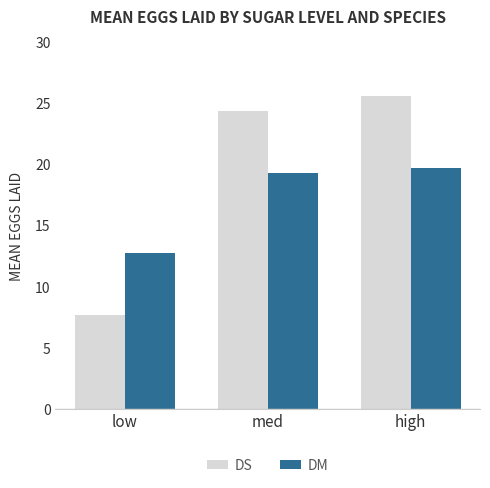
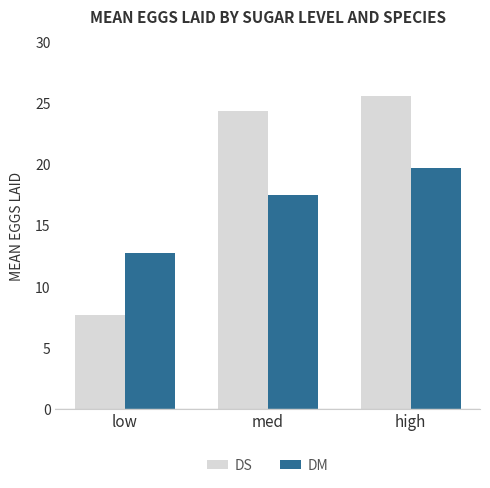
DM, med: 19.3 -> 17.5
